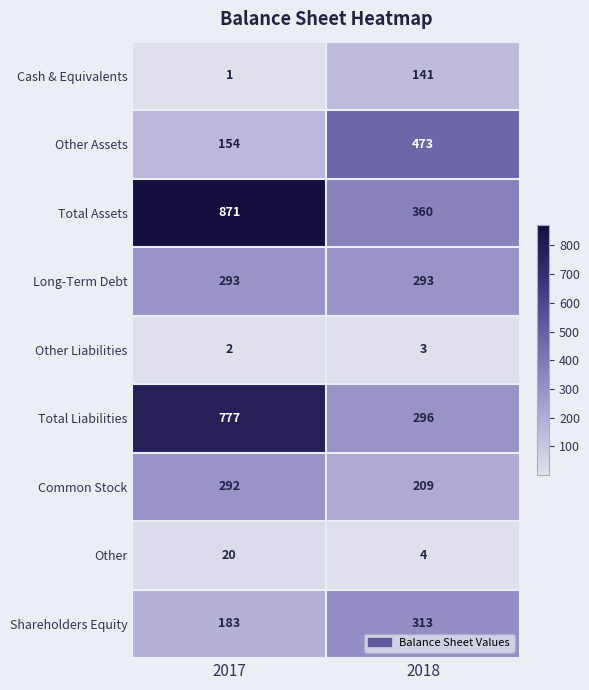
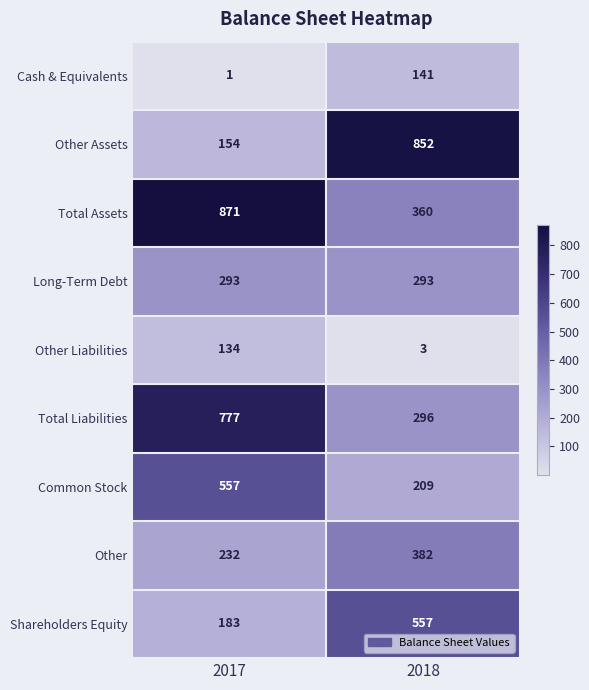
Other Assets, 2018: 473 -> 852
Other Liabilities, 2017: 2 -> 134
Common Stock, 2017: 292 -> 557
Other, 2017: 20 -> 232
Other, 2018: 4 -> 382
Shareholders Equity, 2018: 313 -> 557
